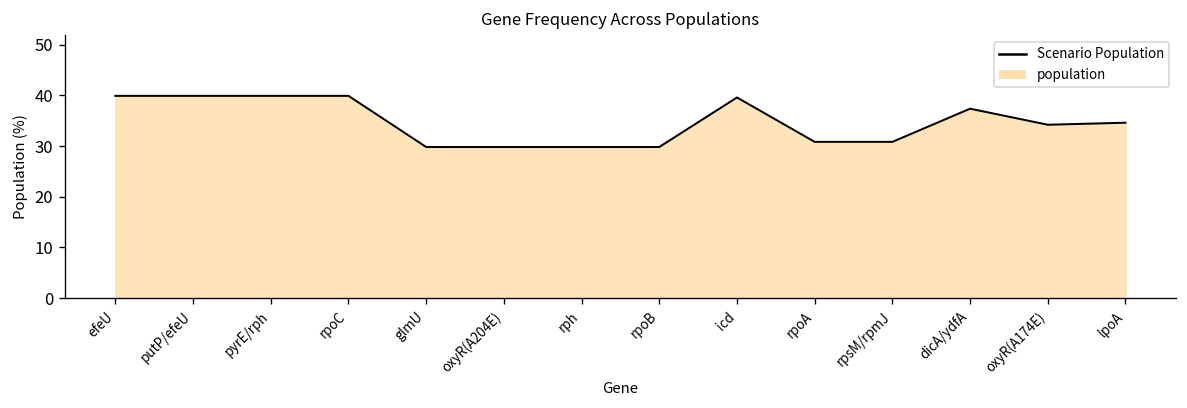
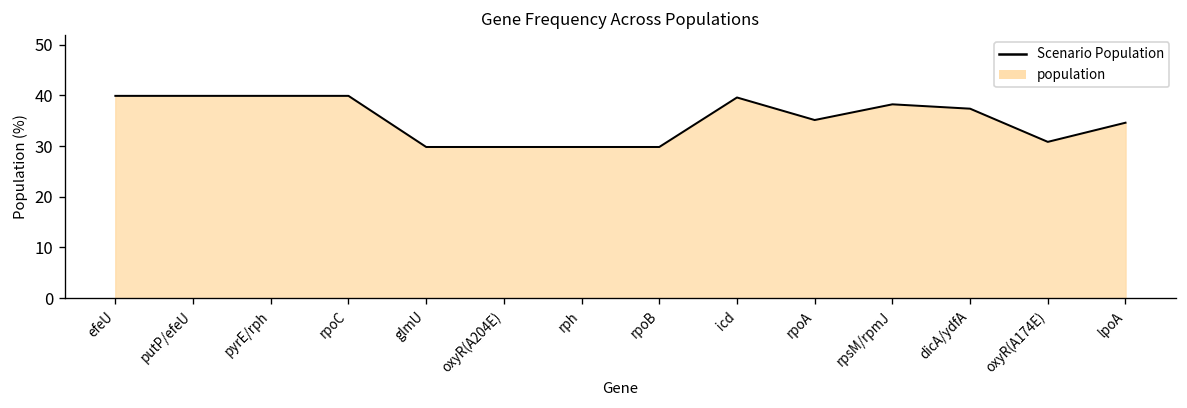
rpoA: 31 -> 35
rpsM/rpmJ: 31 -> 38
oxyR(A174E): 34 -> 31
